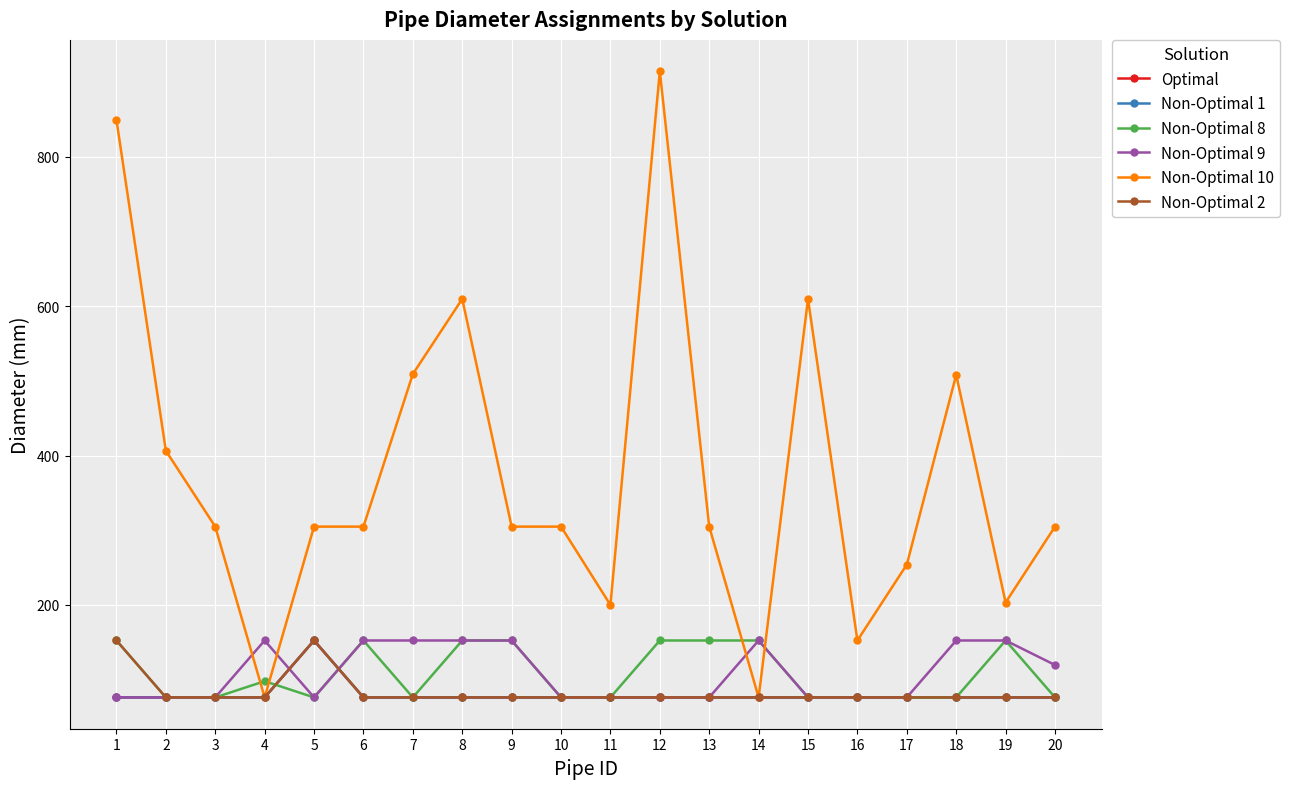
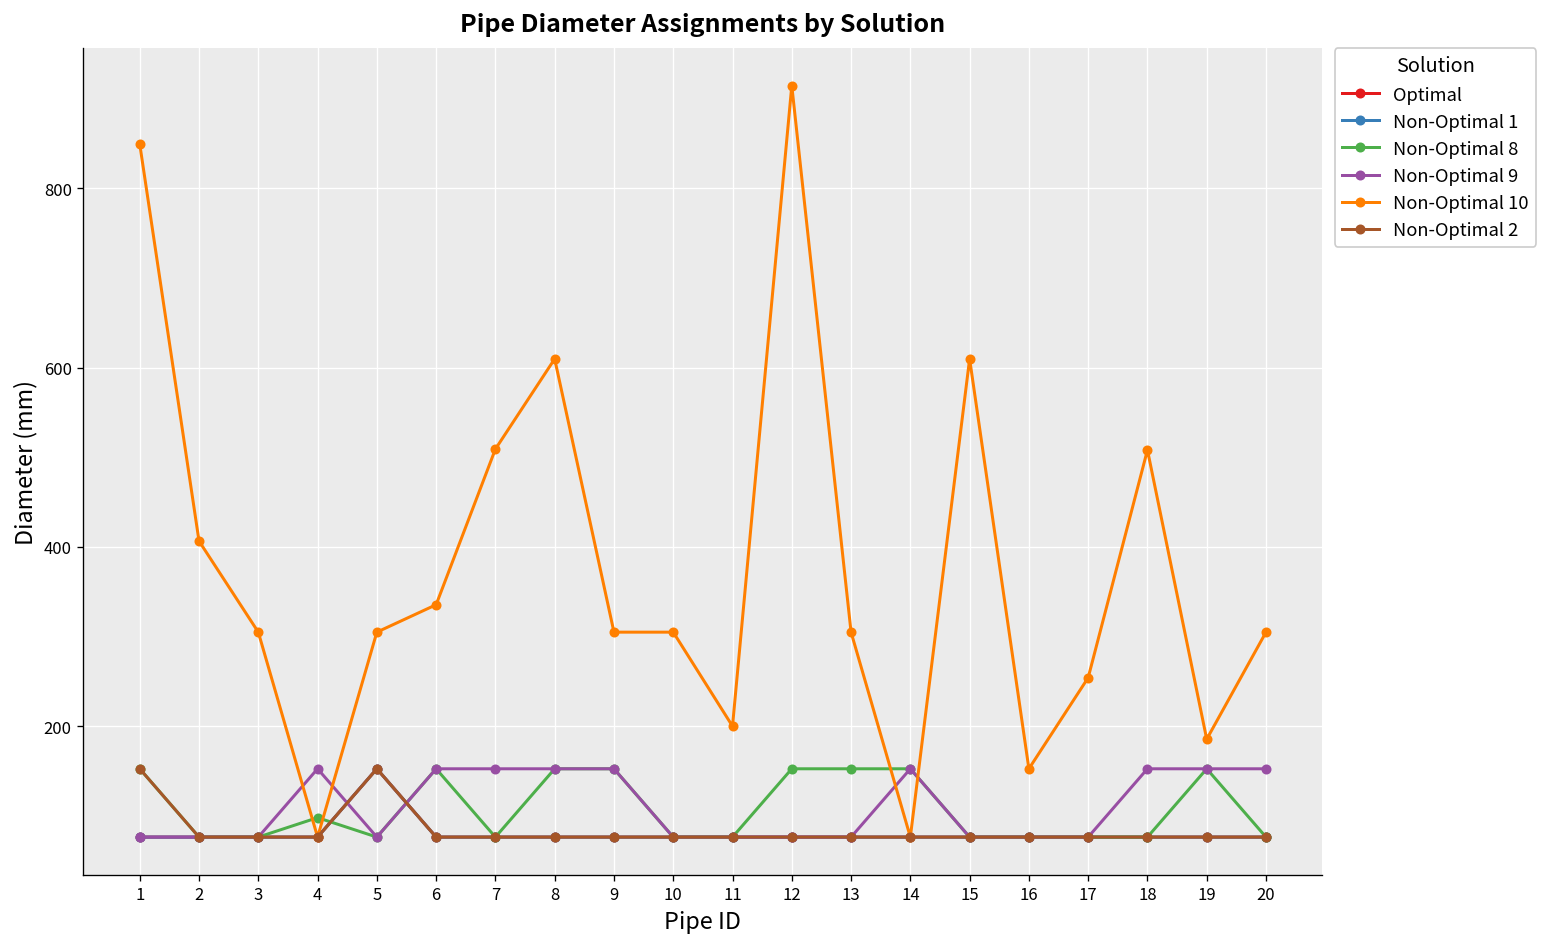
Non-Optimal 10, 6: 300 -> 340
Non-Optimal 10, 19: 200 -> 190
Non-Optimal 9, 20: 120 -> 150
